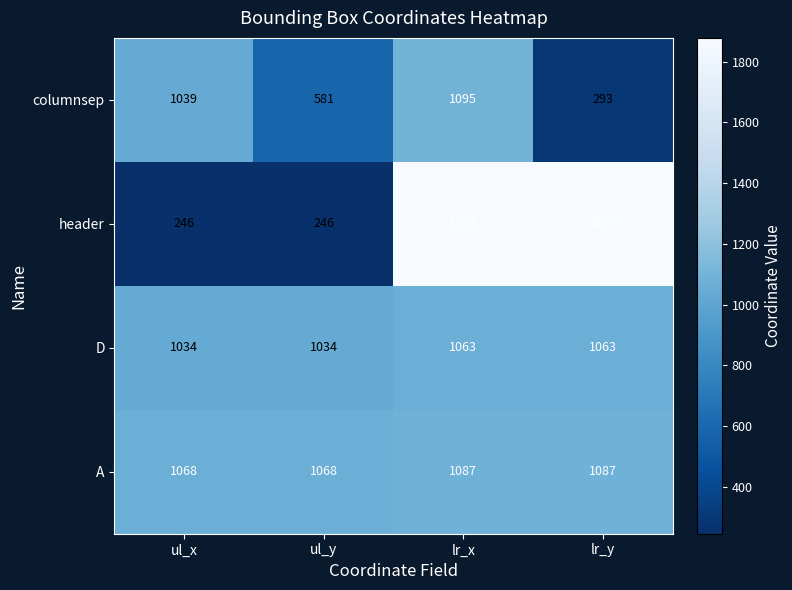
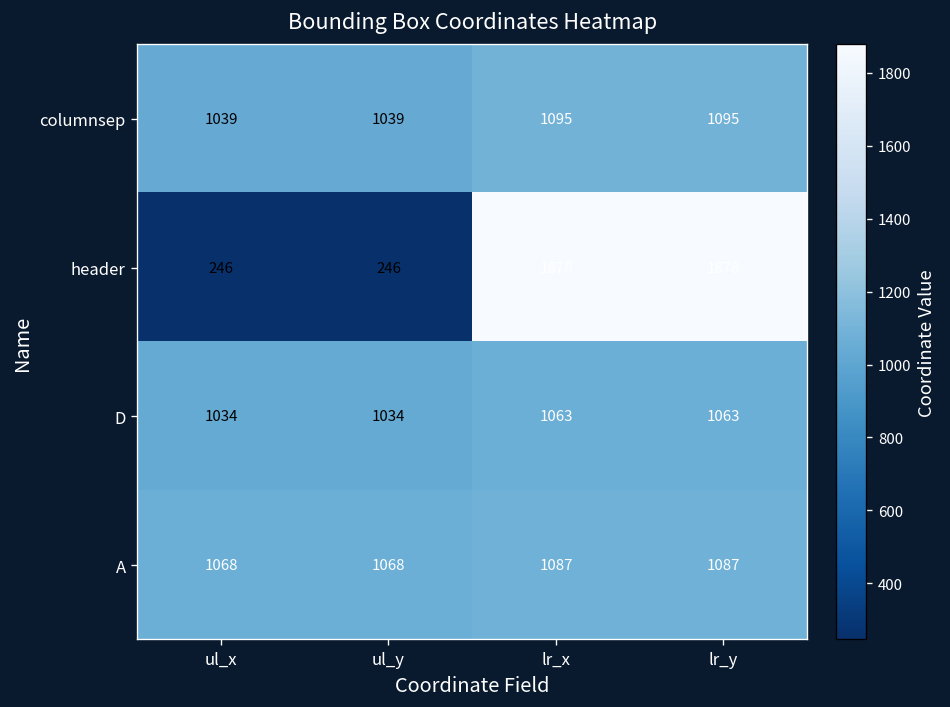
columnsep, ul_y: 581 -> 1039
columnsep, lr_y: 293 -> 1095
